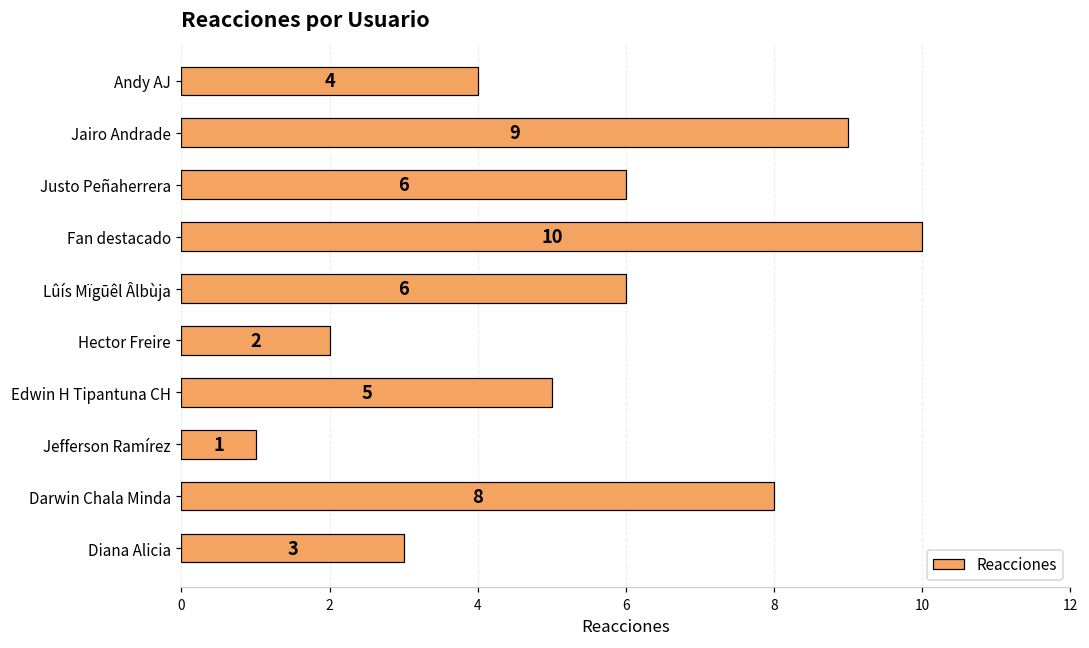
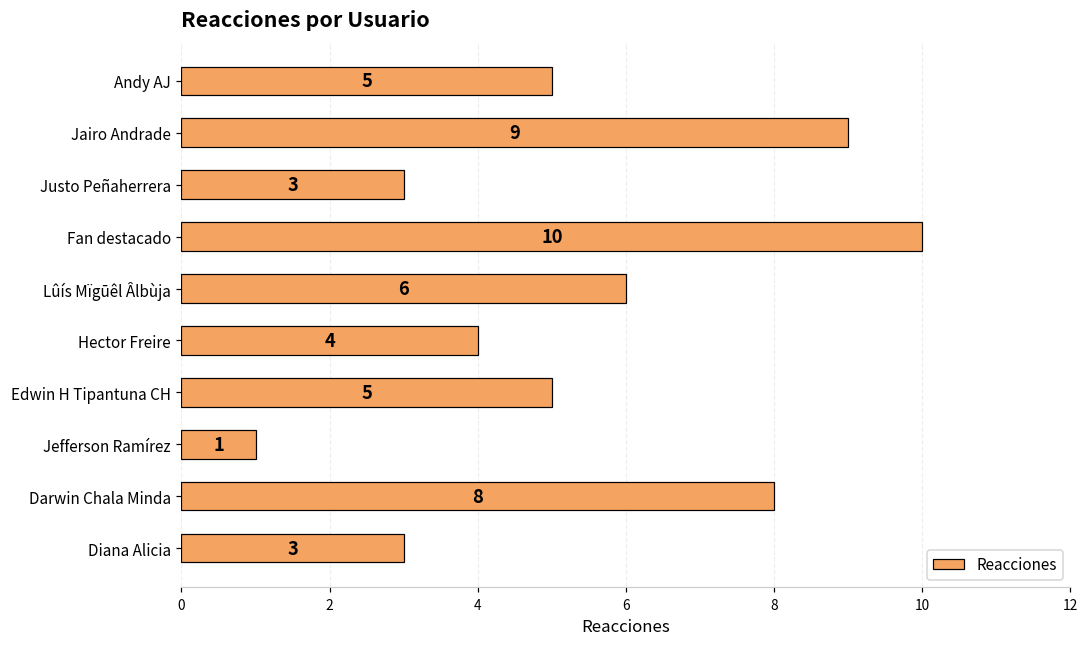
Andy AJ: 4 -> 5
Justo Peñaherrera: 6 -> 3
Hector Freire: 2 -> 4
